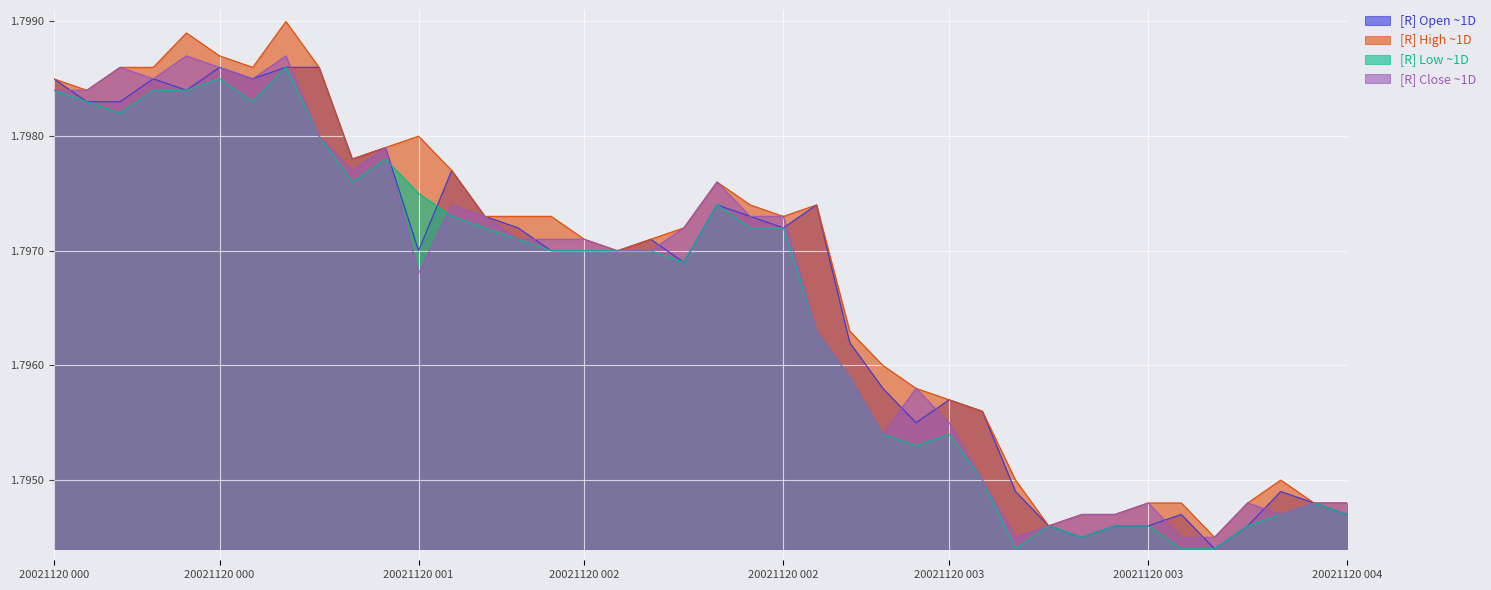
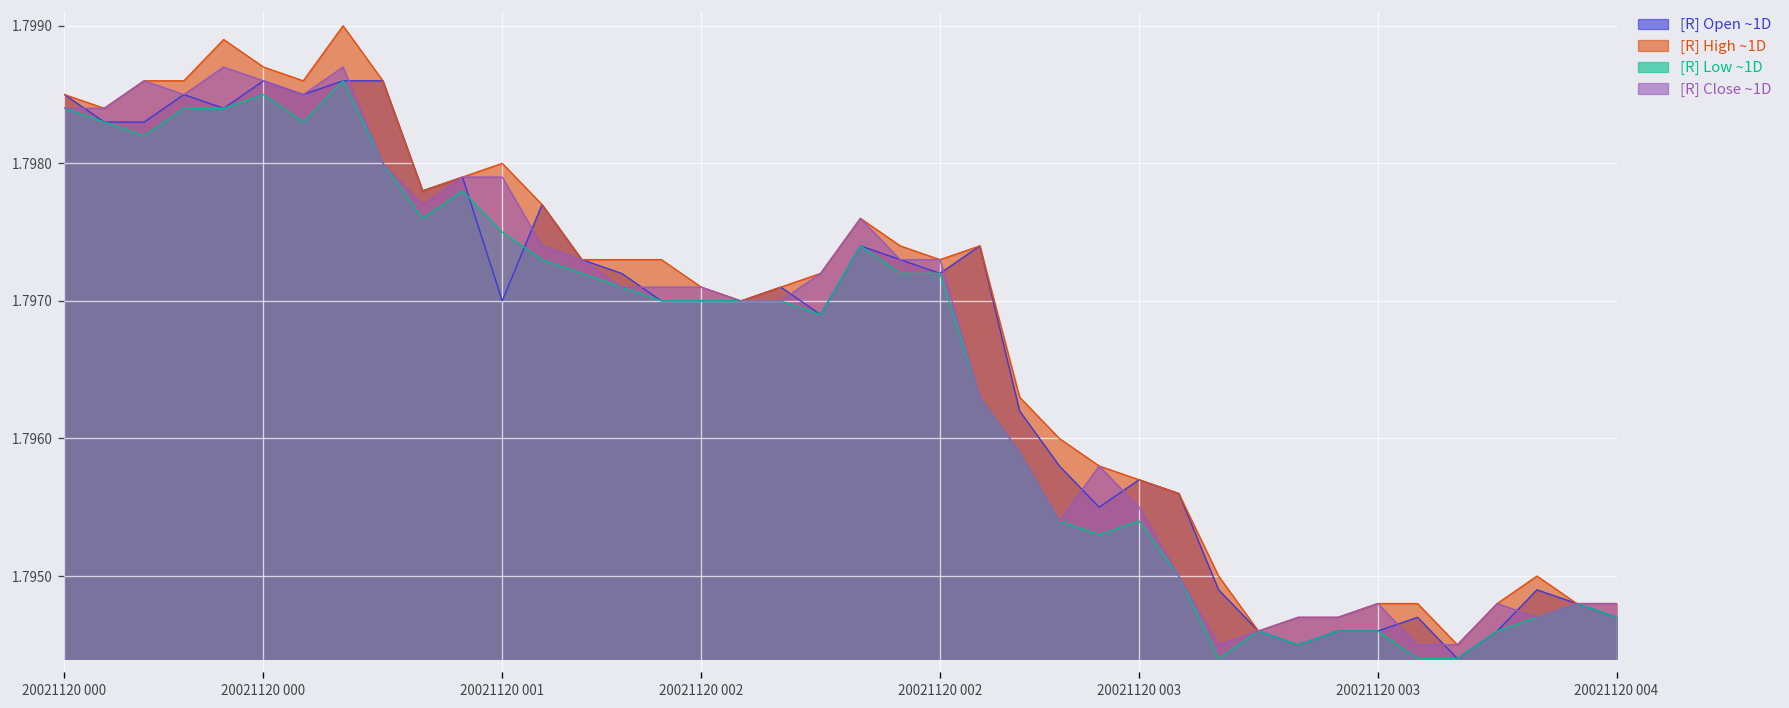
[R] Close ~1D, 20021120 001: 1.7968 -> 1.7979
